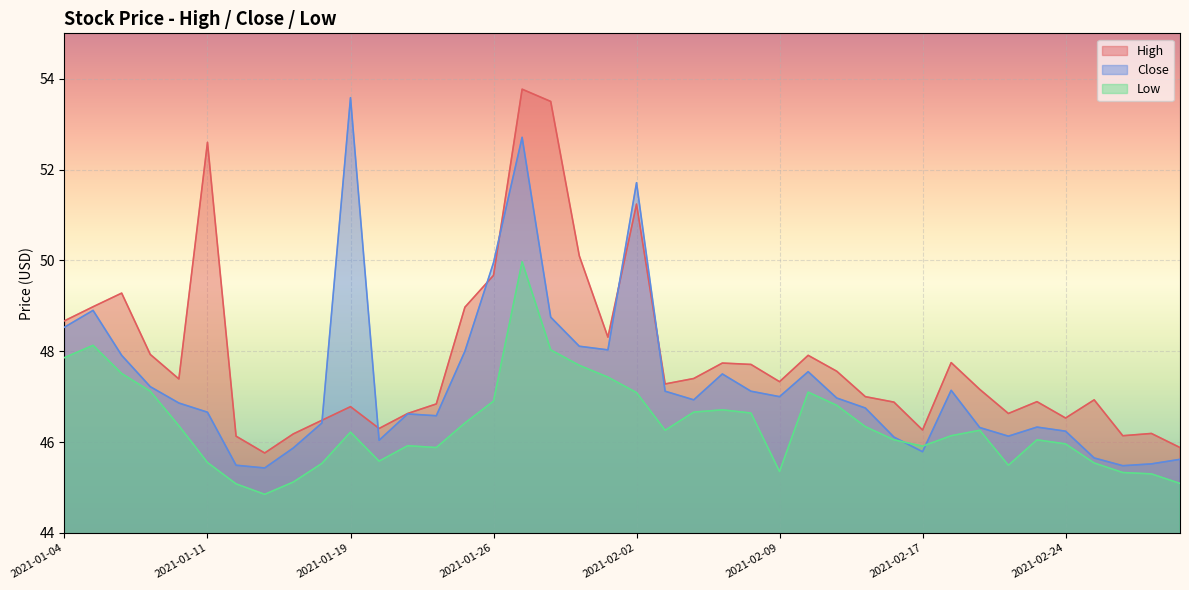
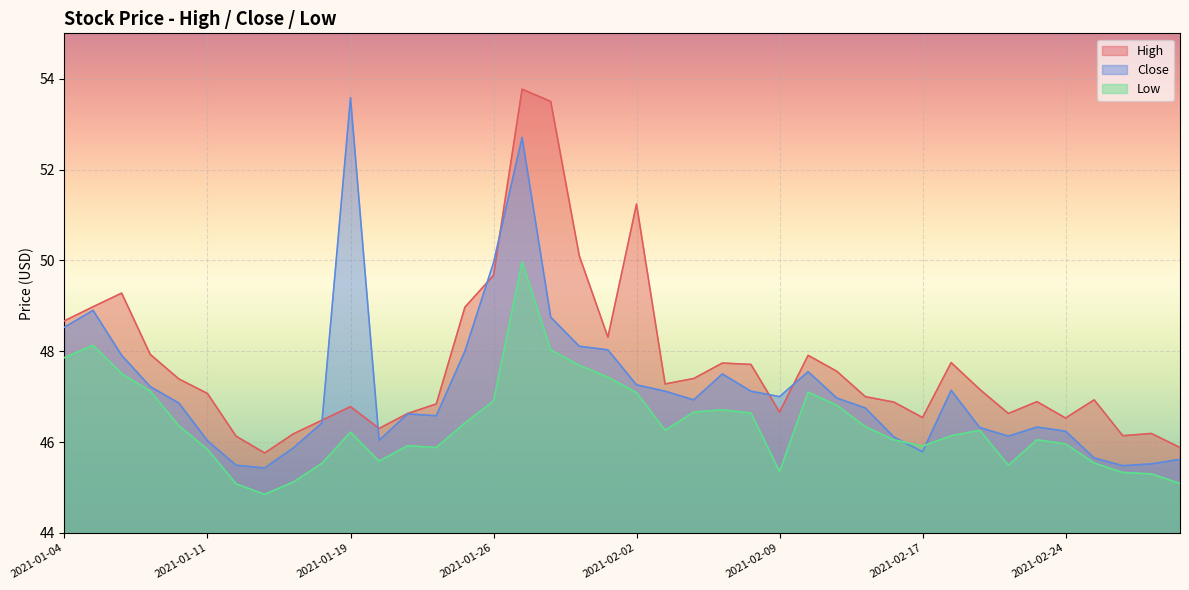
High, 2021-01-11: 52.6 -> 47.1
Close, 2021-01-11: 46.7 -> 46.0
Low, 2021-01-11: 45.6 -> 45.8
Close, 2021-02-02: 51.7 -> 47.3
High, 2021-02-09: 47.3 -> 46.7
High, 2021-02-17: 46.3 -> 46.5
